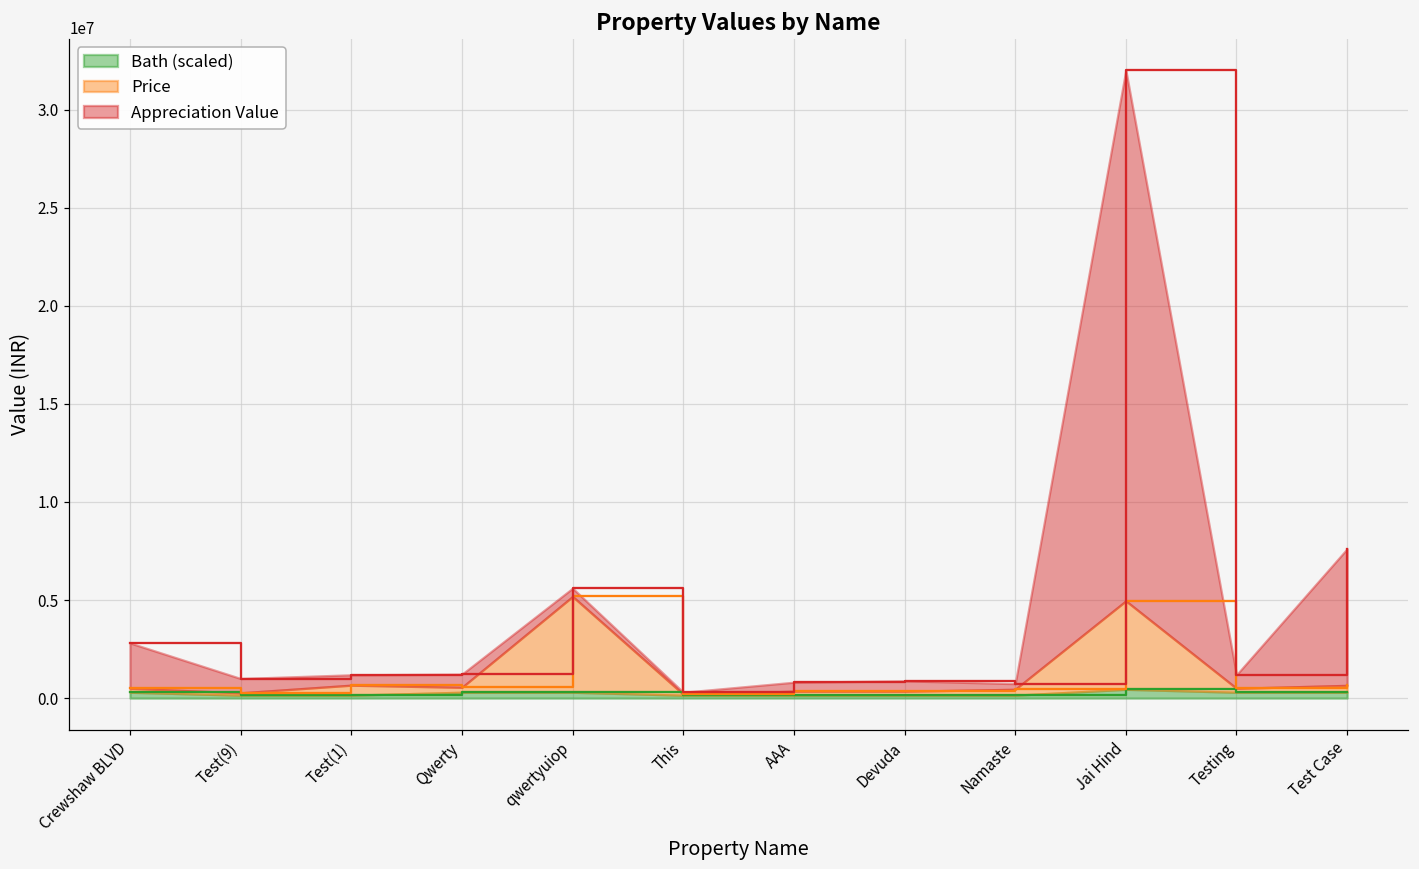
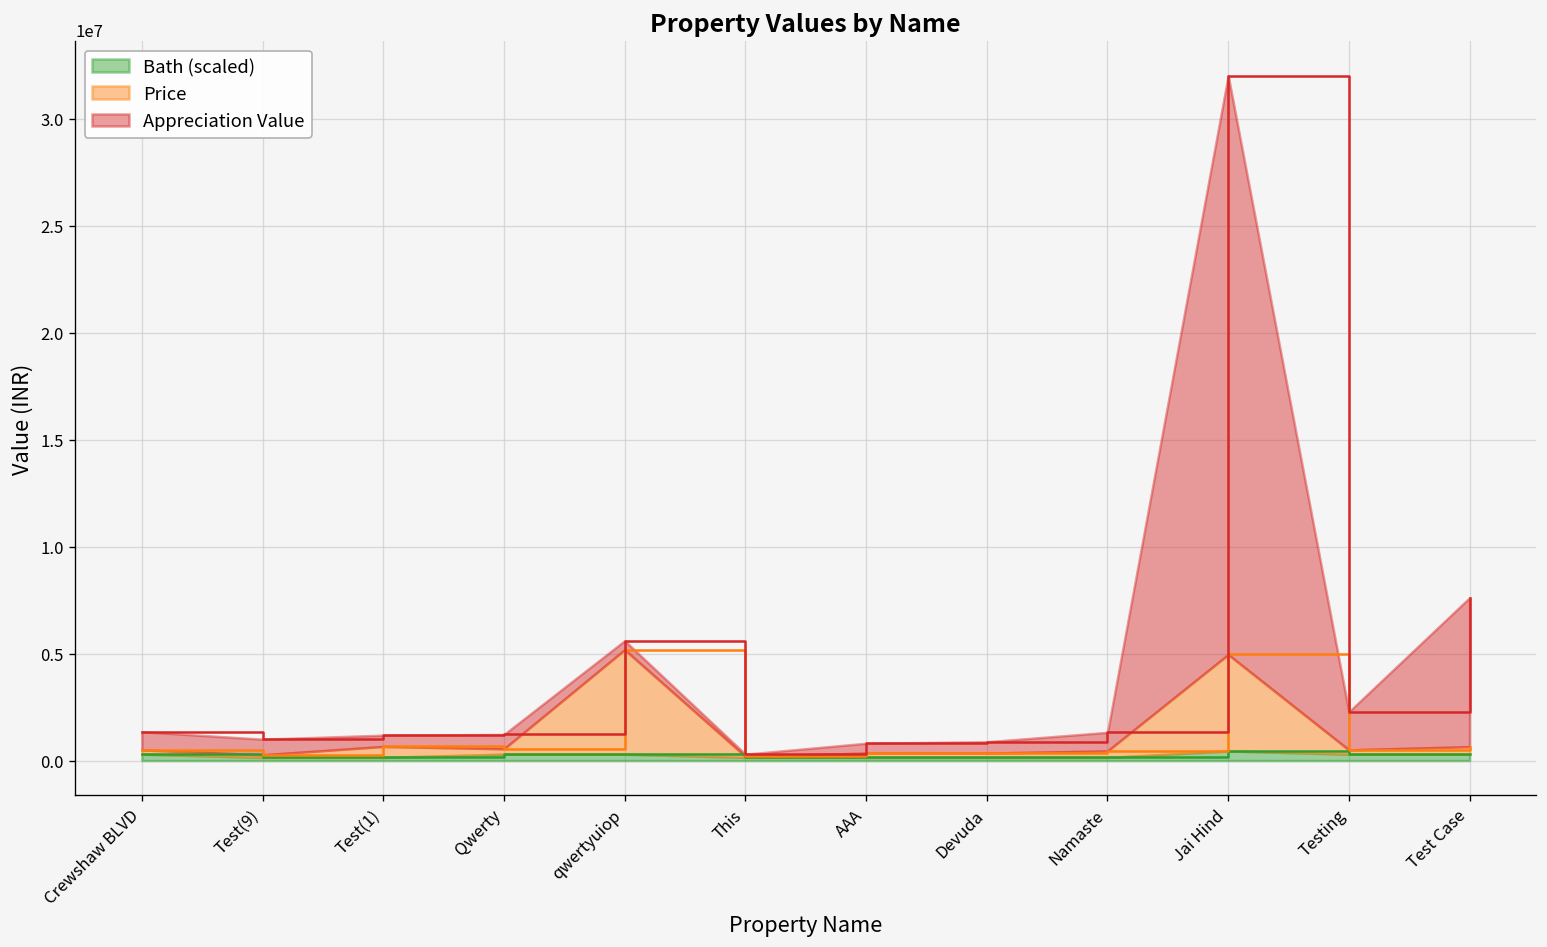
Appreciation Value, Crewshaw BLVD: 2300000 -> 900000
Appreciation Value, Namaste: 300000 -> 900000
Appreciation Value, Testing: 700000 -> 1800000
